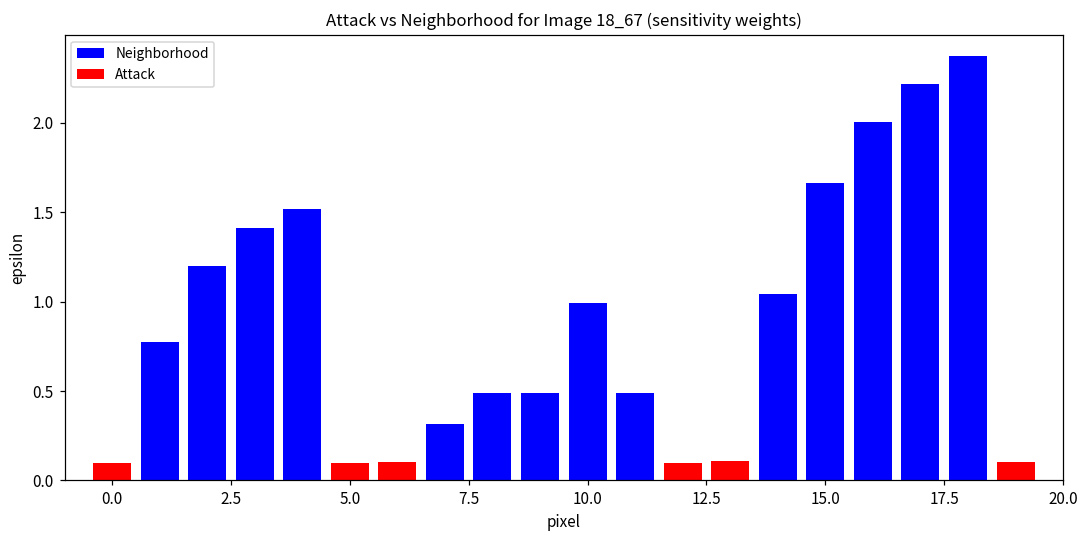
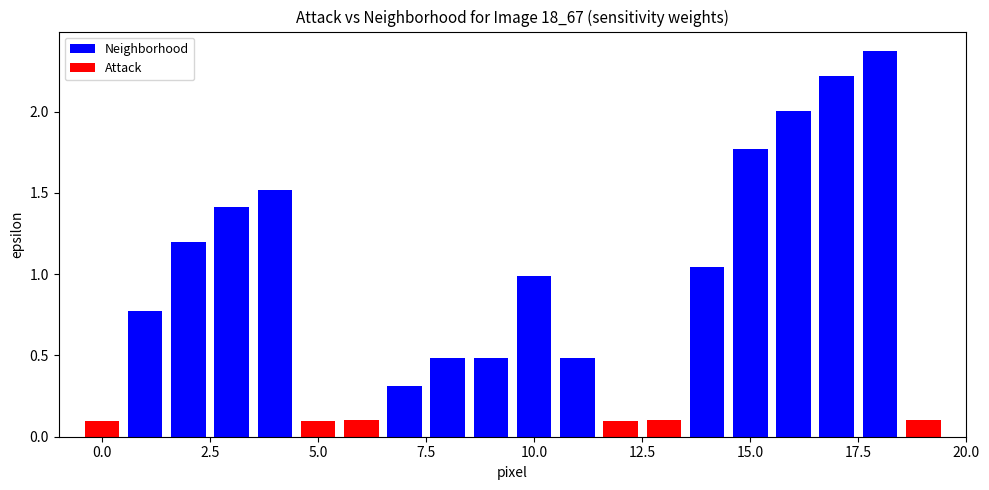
Neighborhood, 15.0: 1.66 -> 1.77
